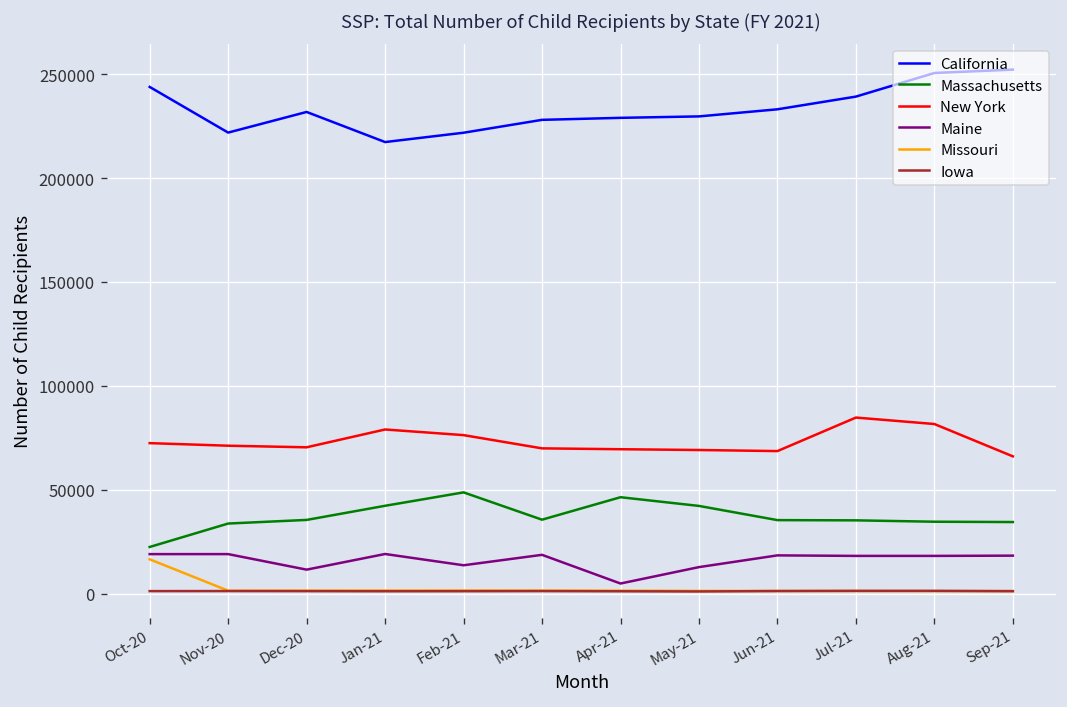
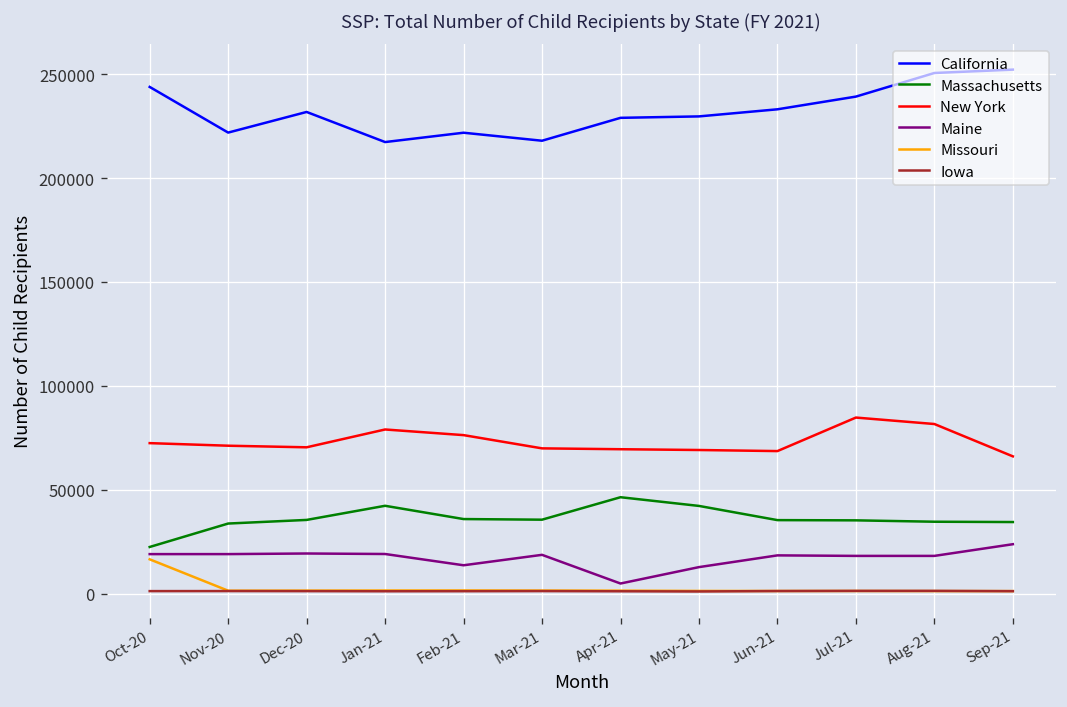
Maine, Dec-20: 12000 -> 19000
Massachusetts, Feb-21: 49000 -> 36000
California, Mar-21: 228000 -> 218000
Maine, Sep-21: 18000 -> 24000
